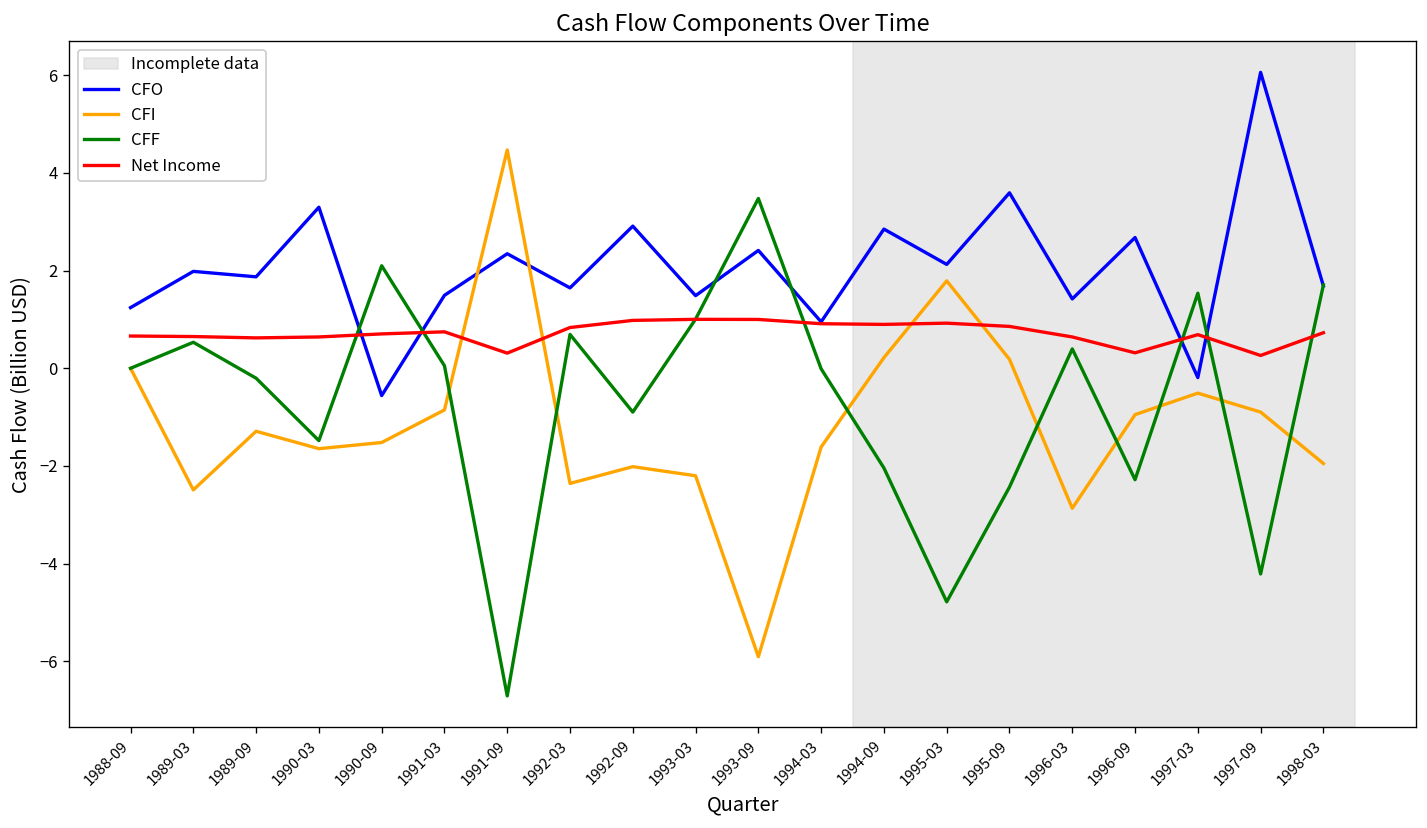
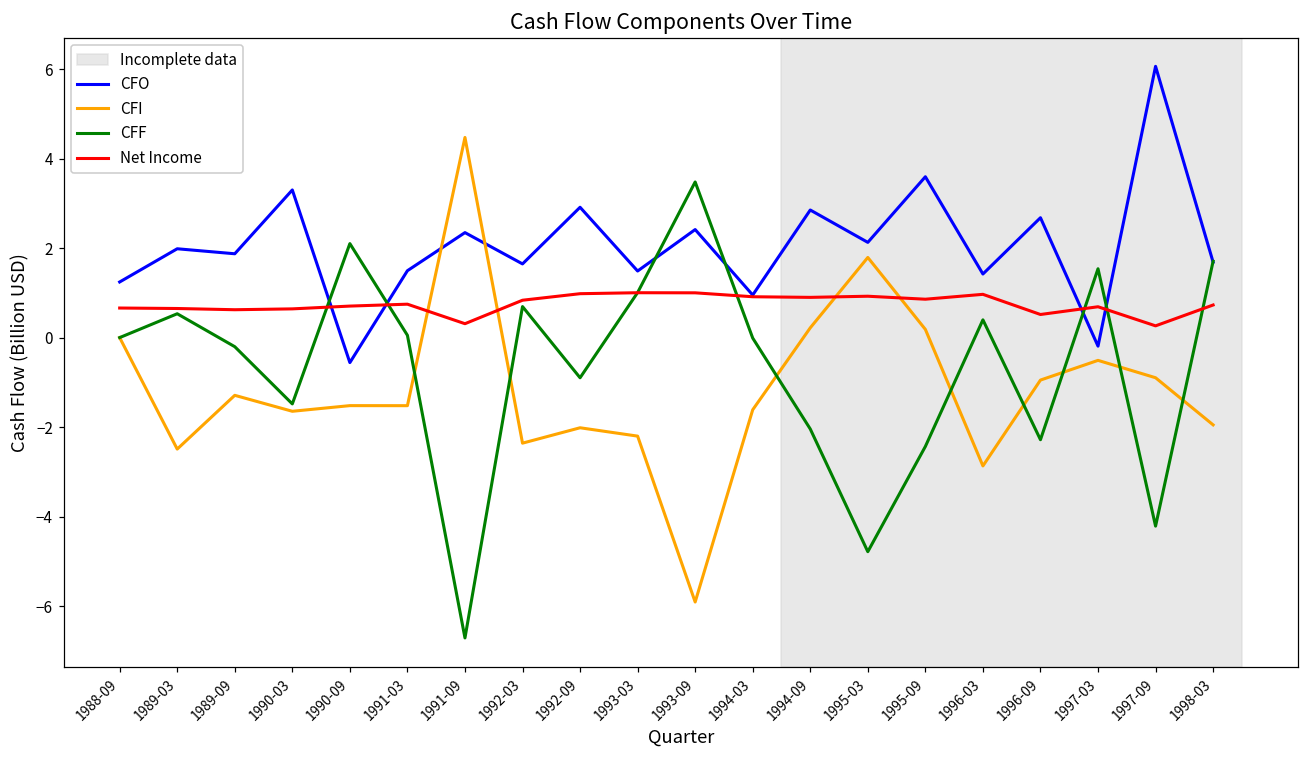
CFI, 1991-03: -0.9 -> -1.5
Net Income, 1996-03: 0.6 -> 1.0
Net Income, 1996-09: 0.3 -> 0.5
